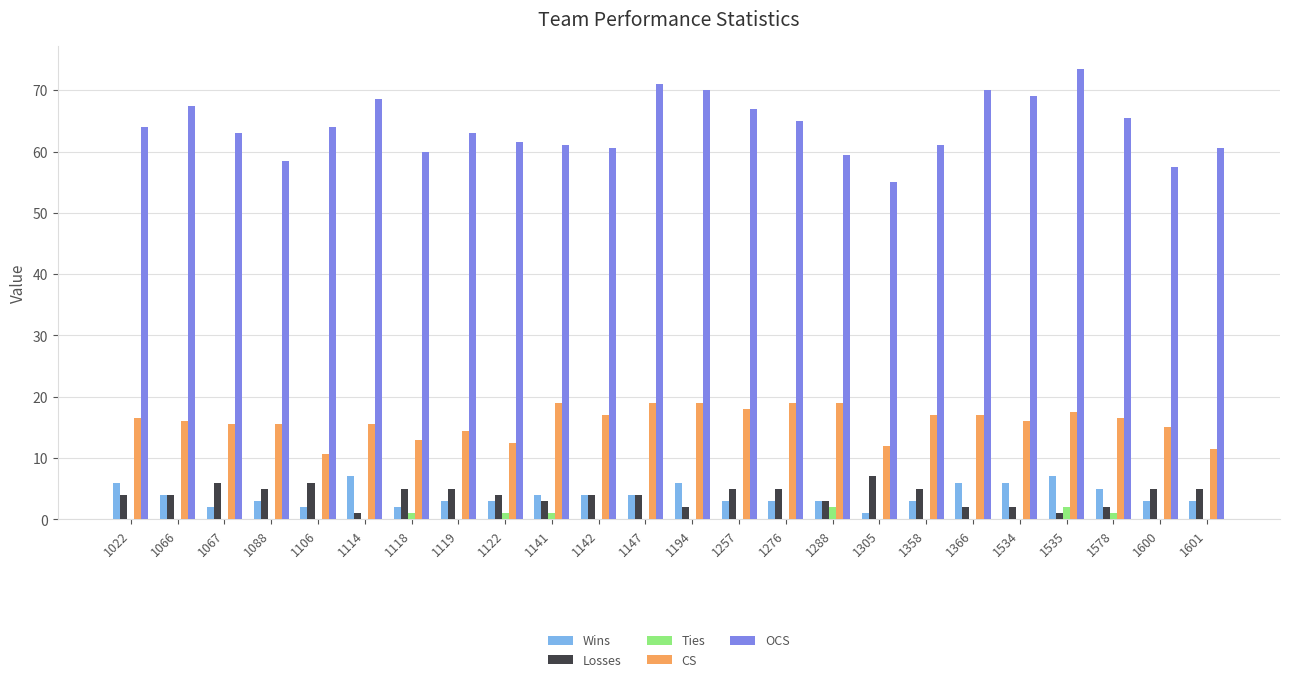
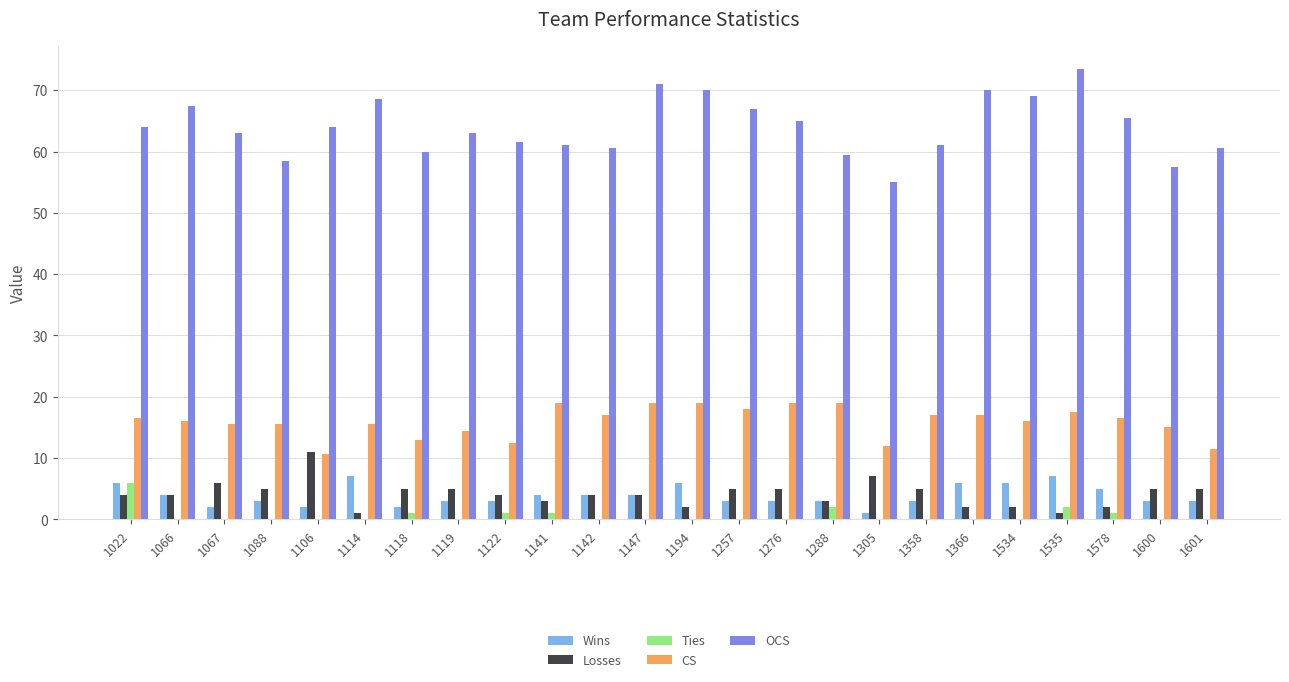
Ties, 1022: 0 -> 6
Losses, 1106: 6 -> 11
